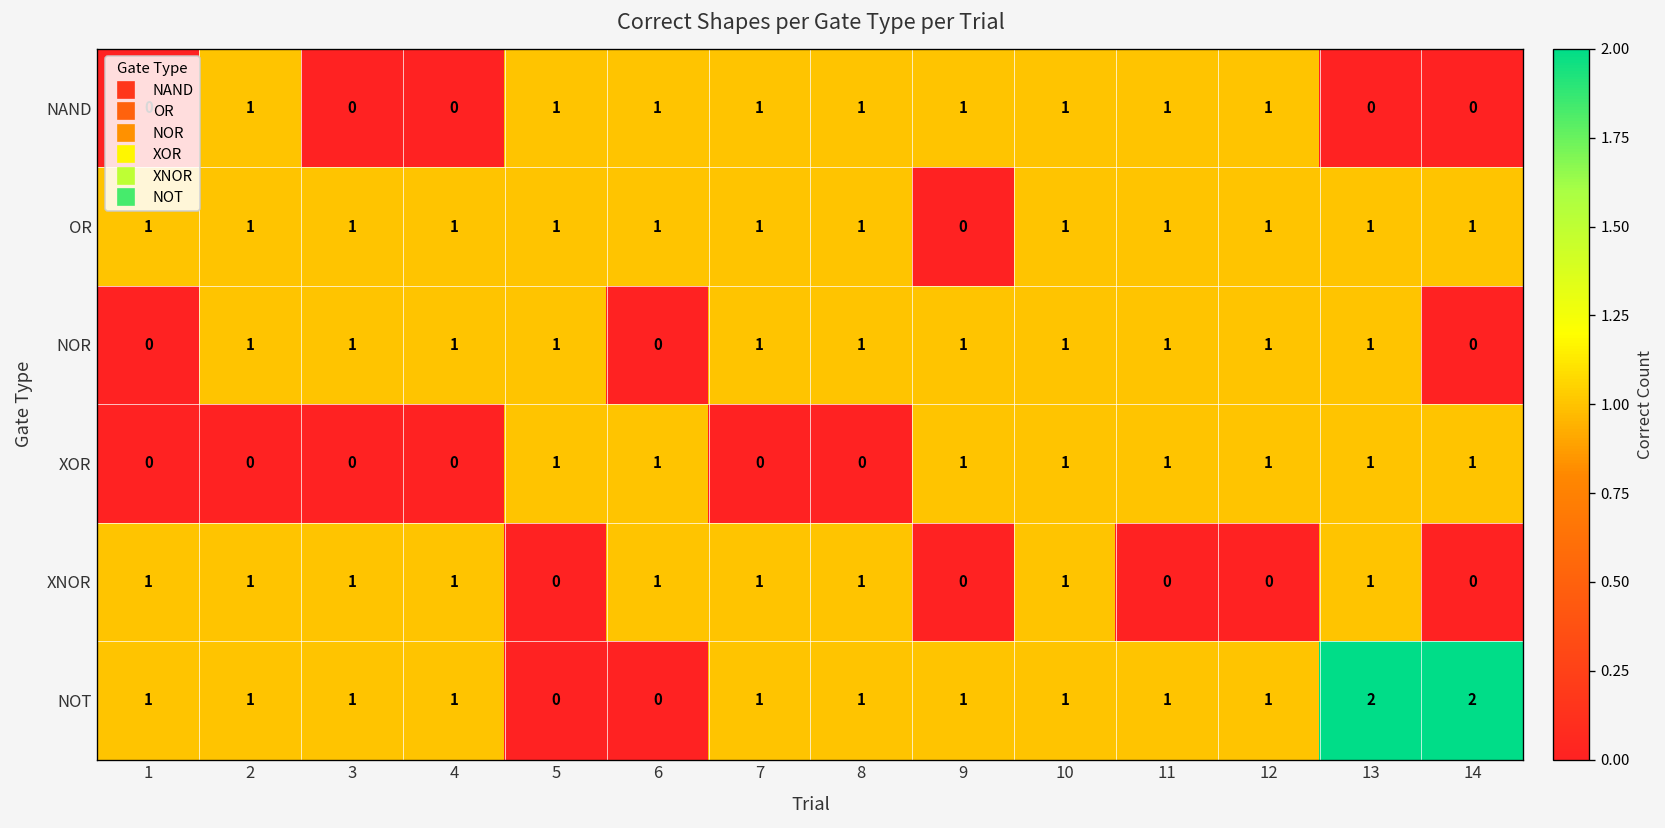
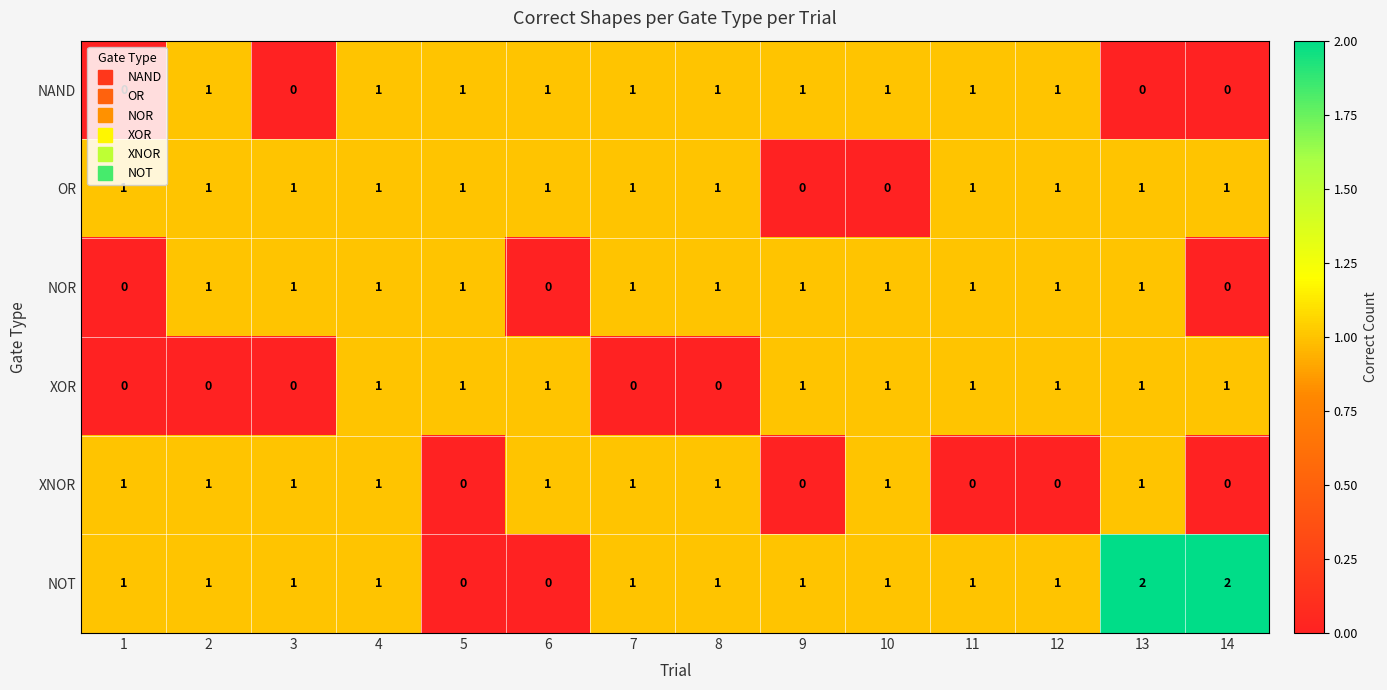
NAND, 4: 0 -> 1
OR, 10: 1 -> 0
XOR, 4: 0 -> 1
